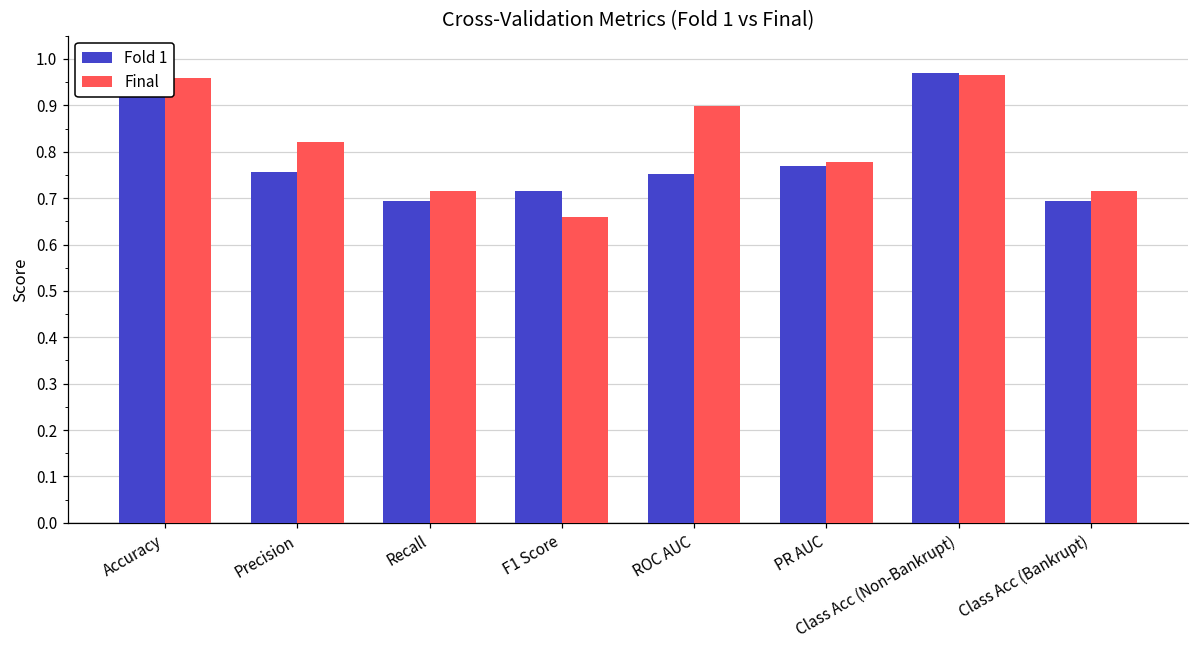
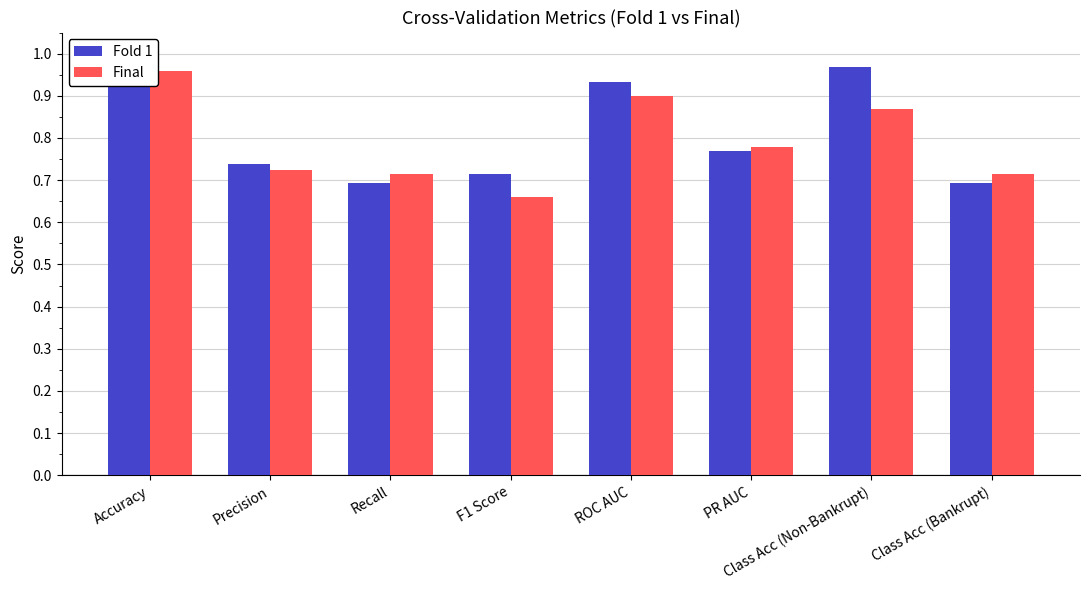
Fold 1, Precision: 0.76 -> 0.74
Final, Precision: 0.82 -> 0.72
Fold 1, ROC AUC: 0.75 -> 0.93
Final, Class Acc (Non-Bankrupt): 0.97 -> 0.87
